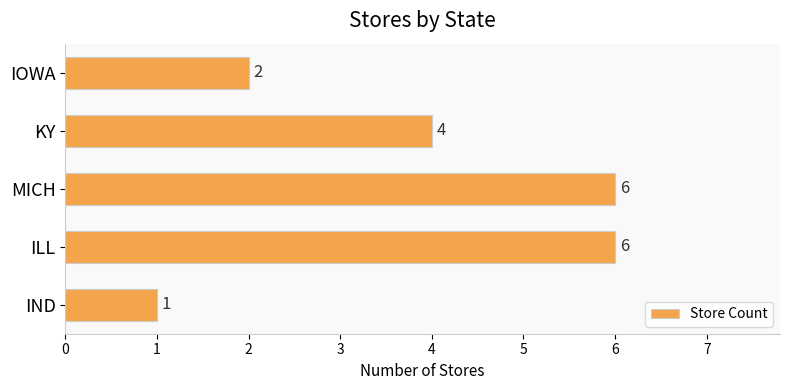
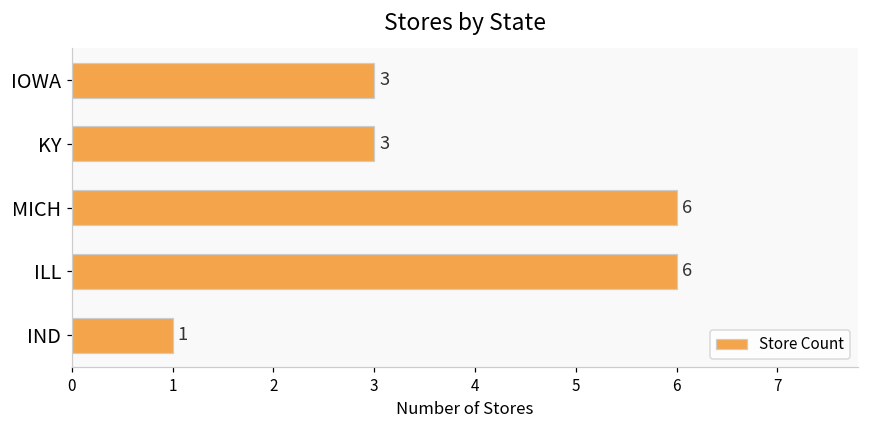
IOWA: 2 -> 3
KY: 4 -> 3
